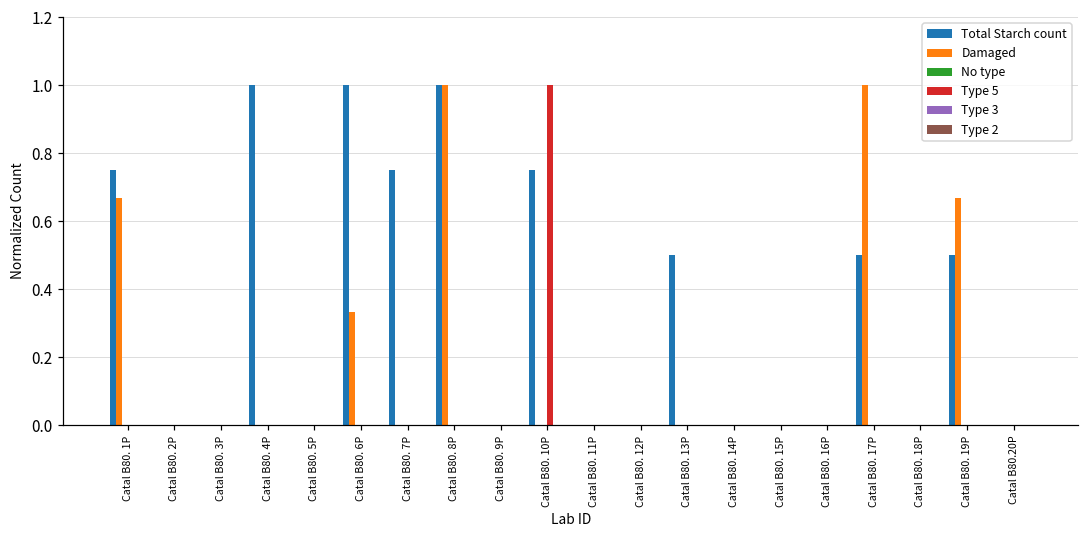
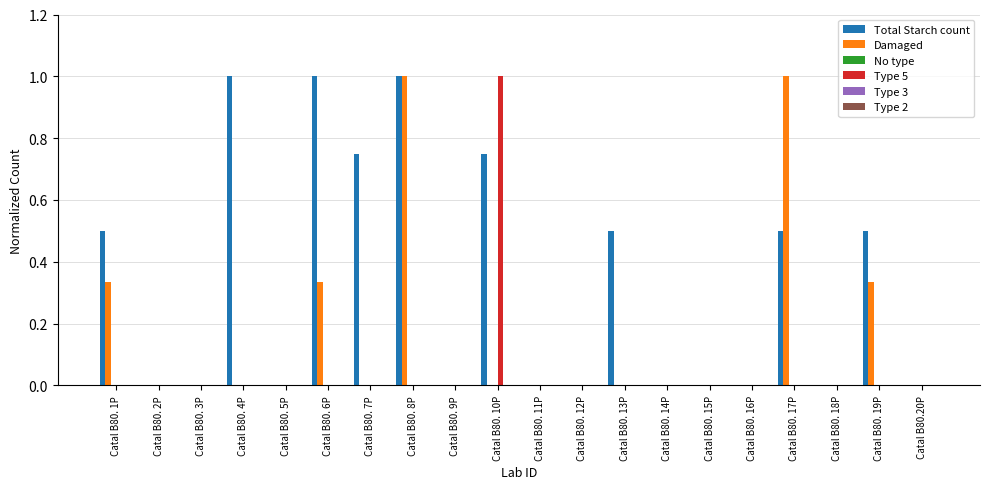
Total Starch count, Catal B80. 1P: 0.75 -> 0.50
Damaged, Catal B80. 1P: 0.67 -> 0.33
Damaged, Catal B80. 19P: 0.67 -> 0.33
